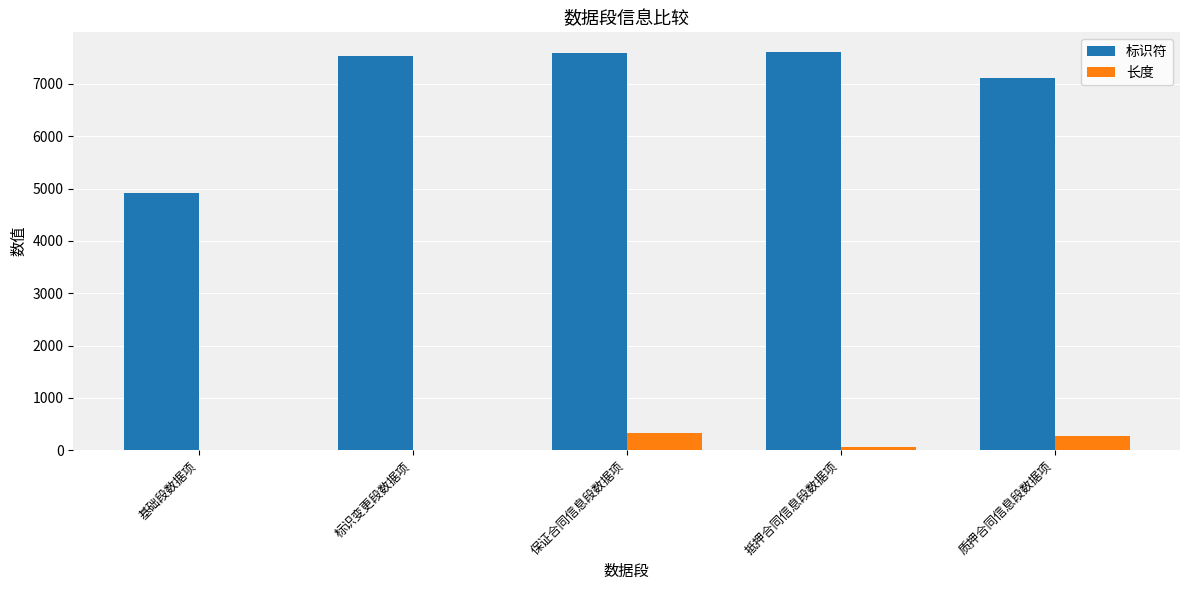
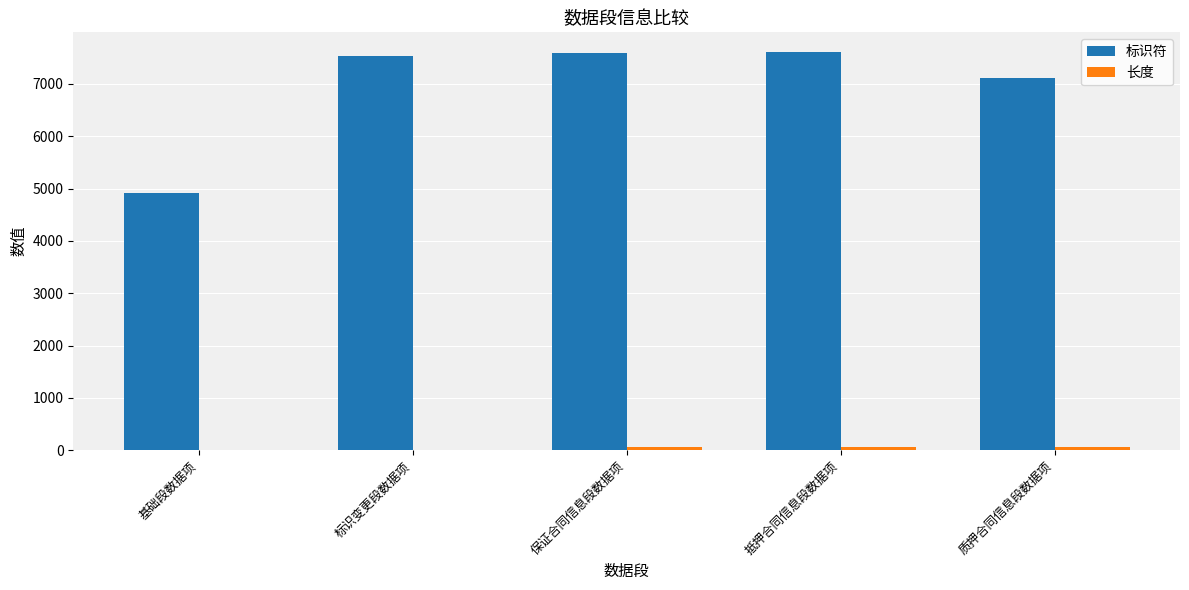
长度, 保证合同信息段数据项: 300 -> 100
长度, 质押合同信息段数据项: 300 -> 100
